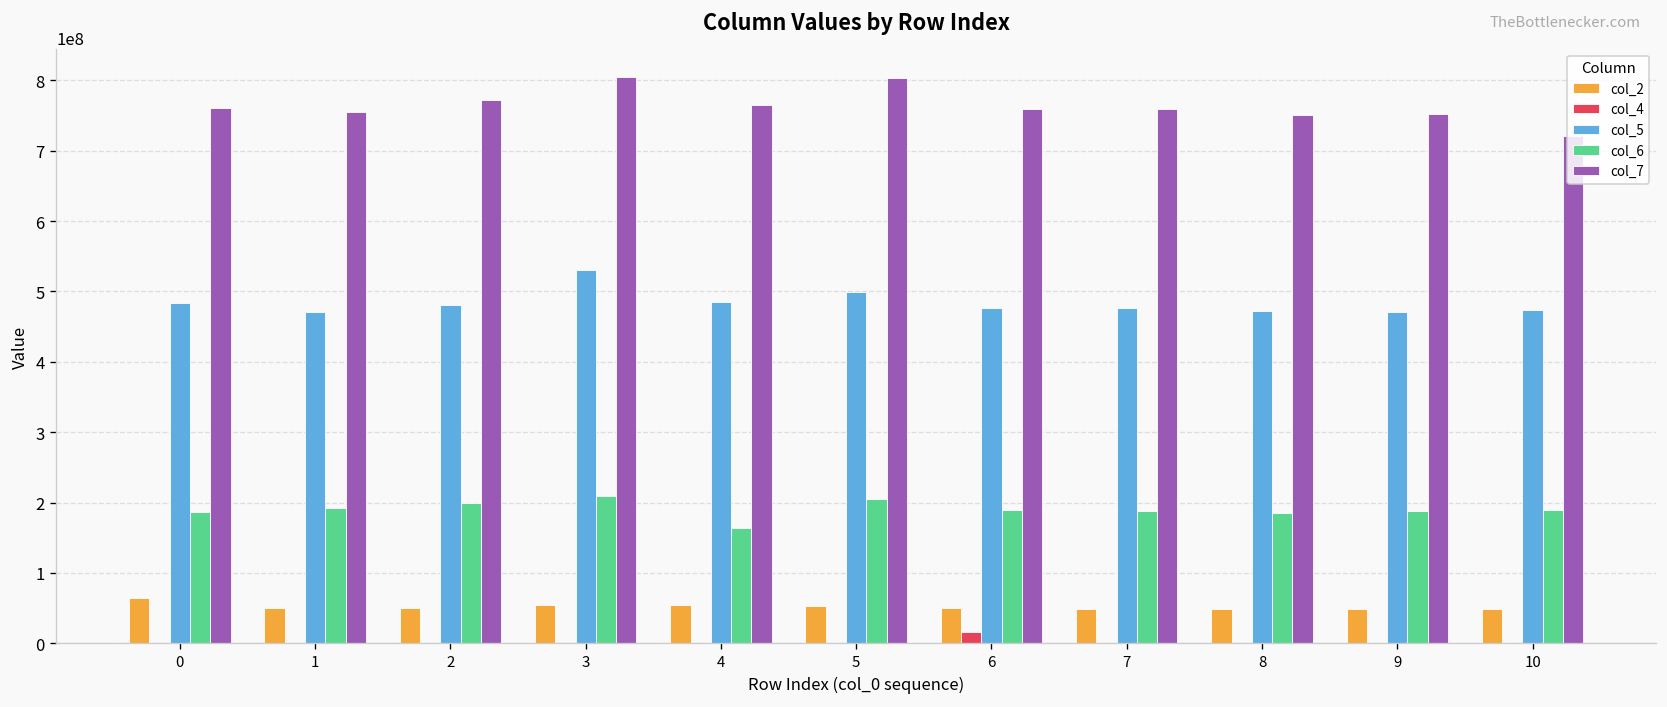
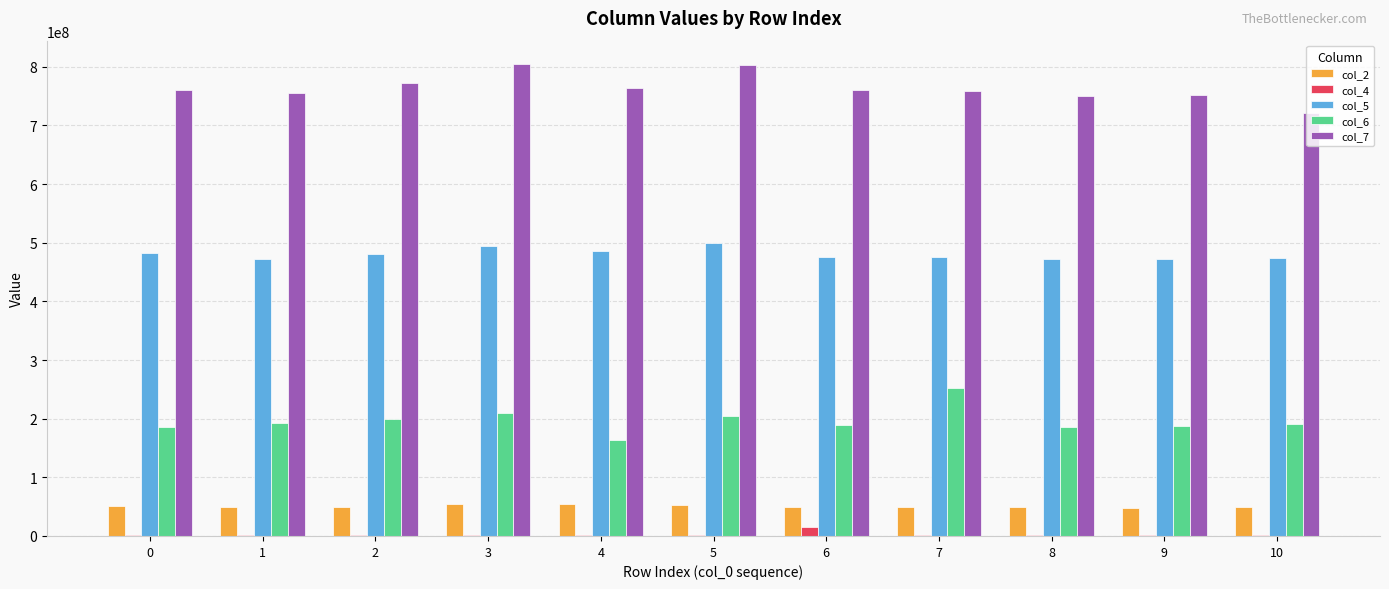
col_2, 0: 60000000 -> 50000000
col_5, 3: 530000000 -> 490000000
col_6, 7: 190000000 -> 250000000
